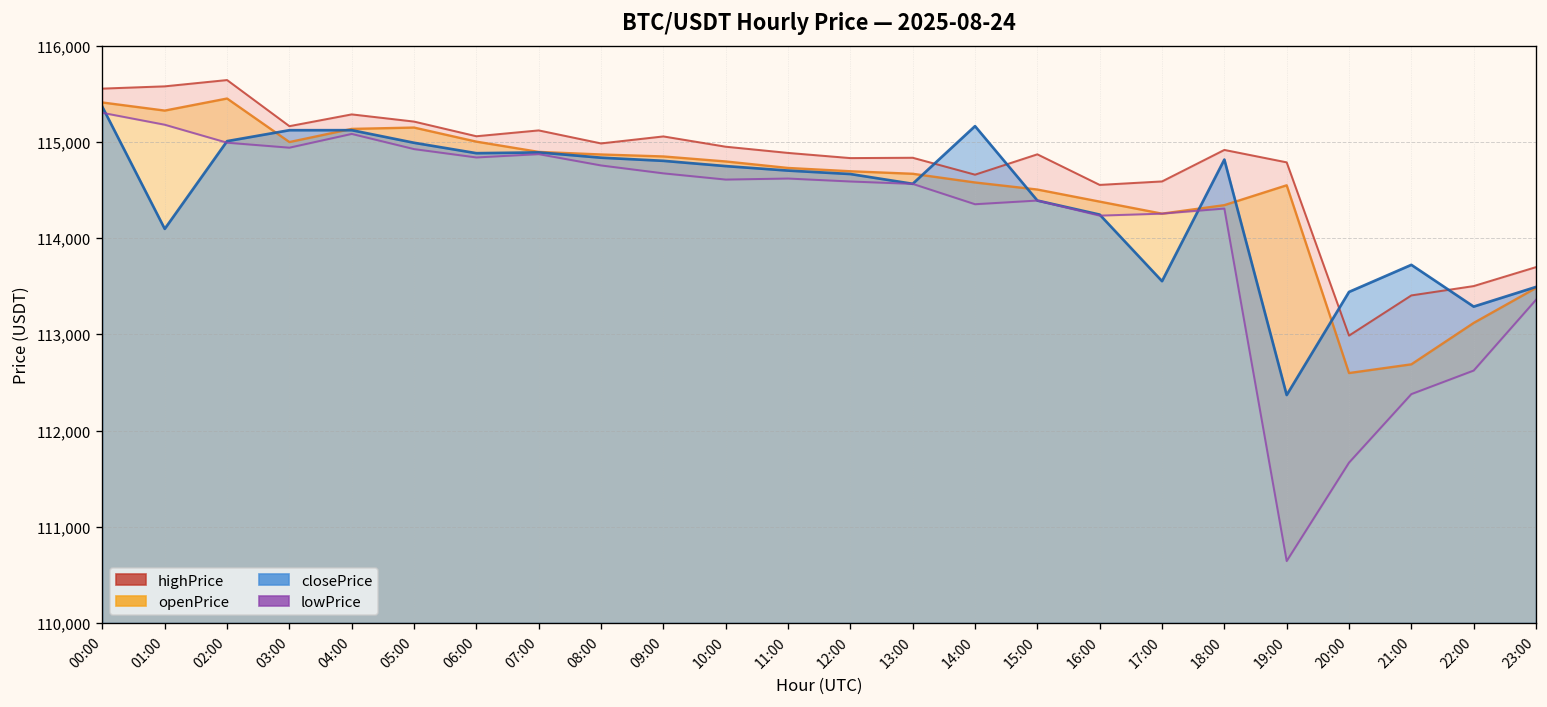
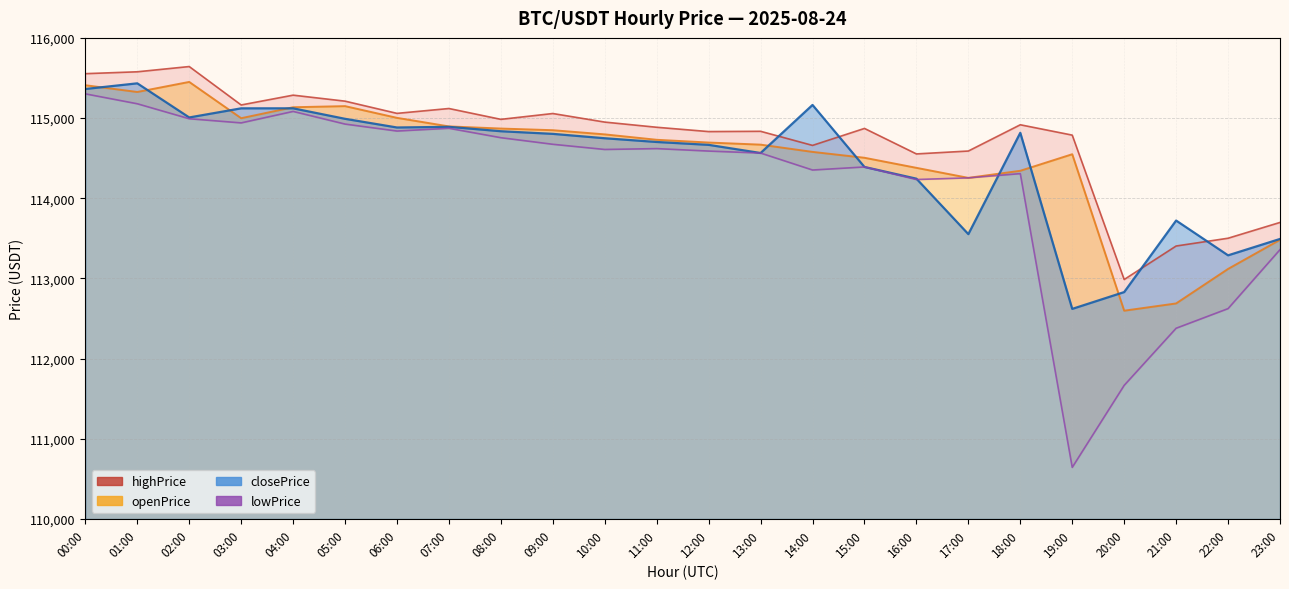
closePrice, 01:00: 114,100 -> 115,400
closePrice, 19:00: 112,400 -> 112,600
closePrice, 20:00: 113,400 -> 112,800
